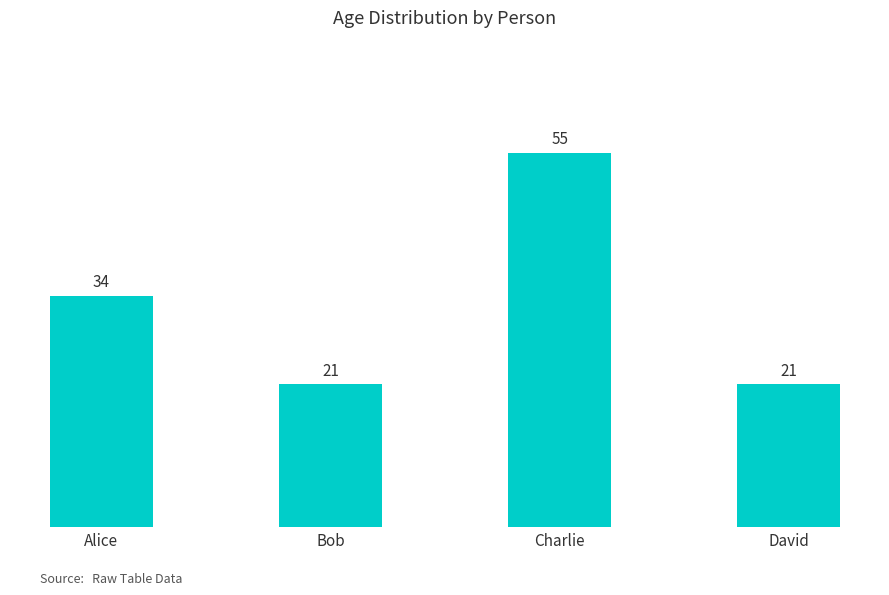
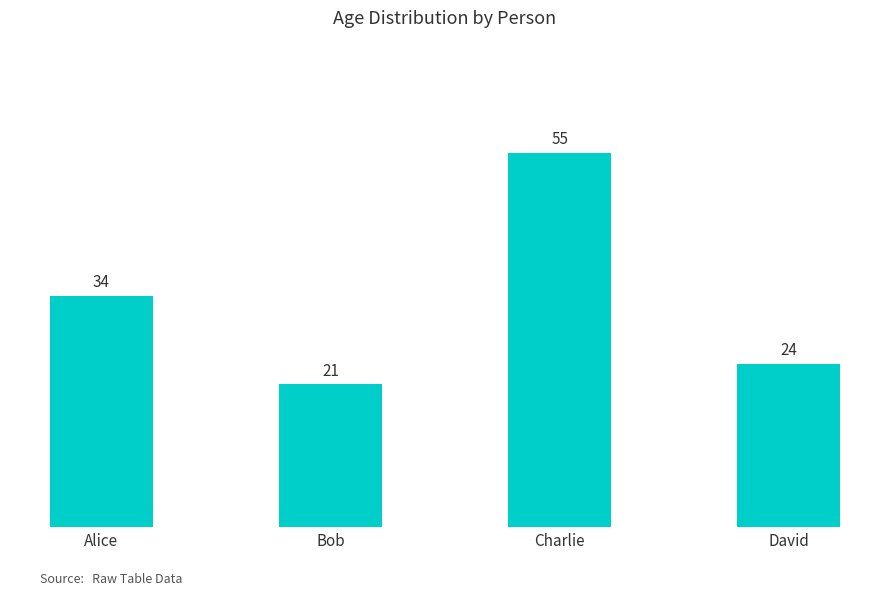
David: 21 -> 24
